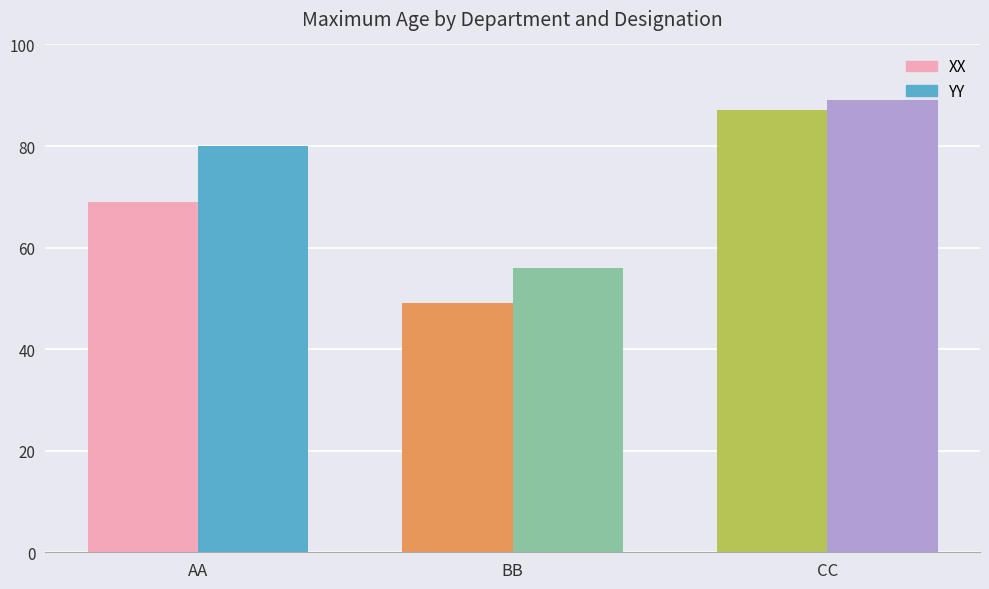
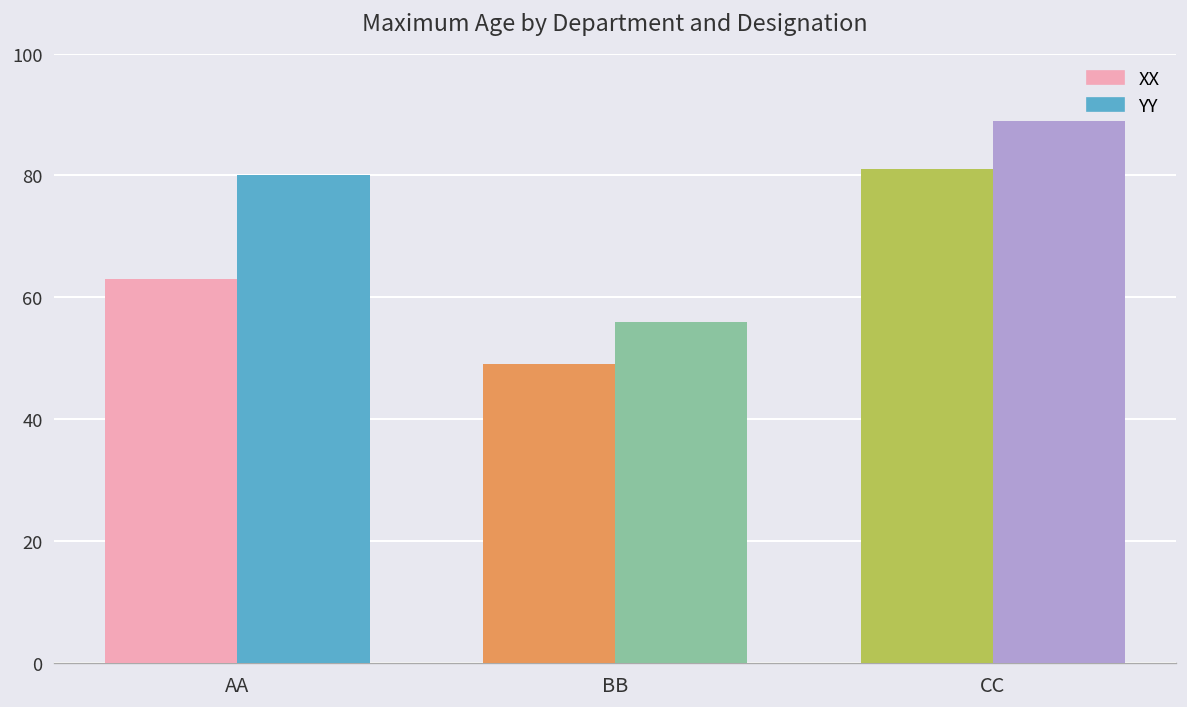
XX, AA: 69 -> 63
XX, CC: 87 -> 81
